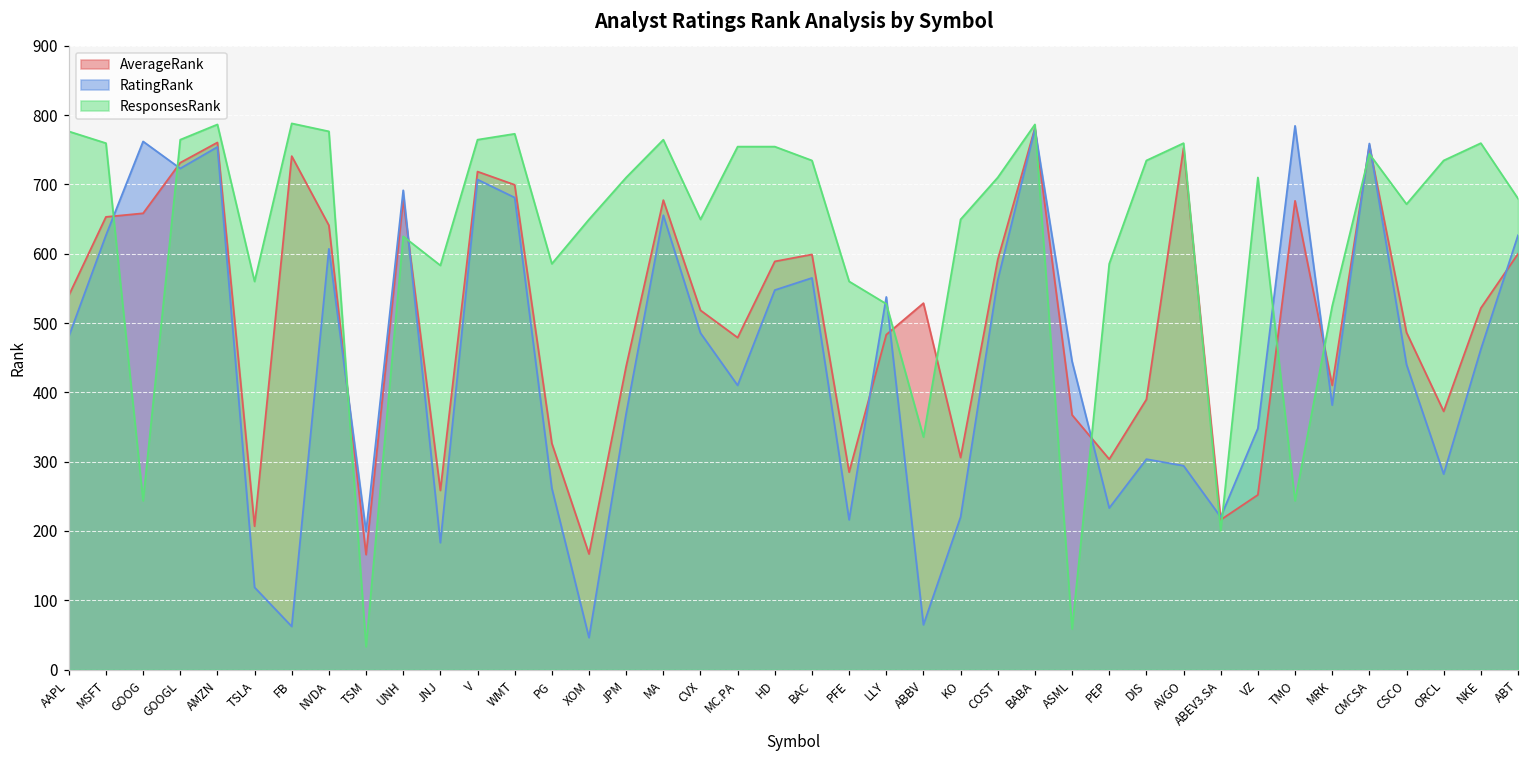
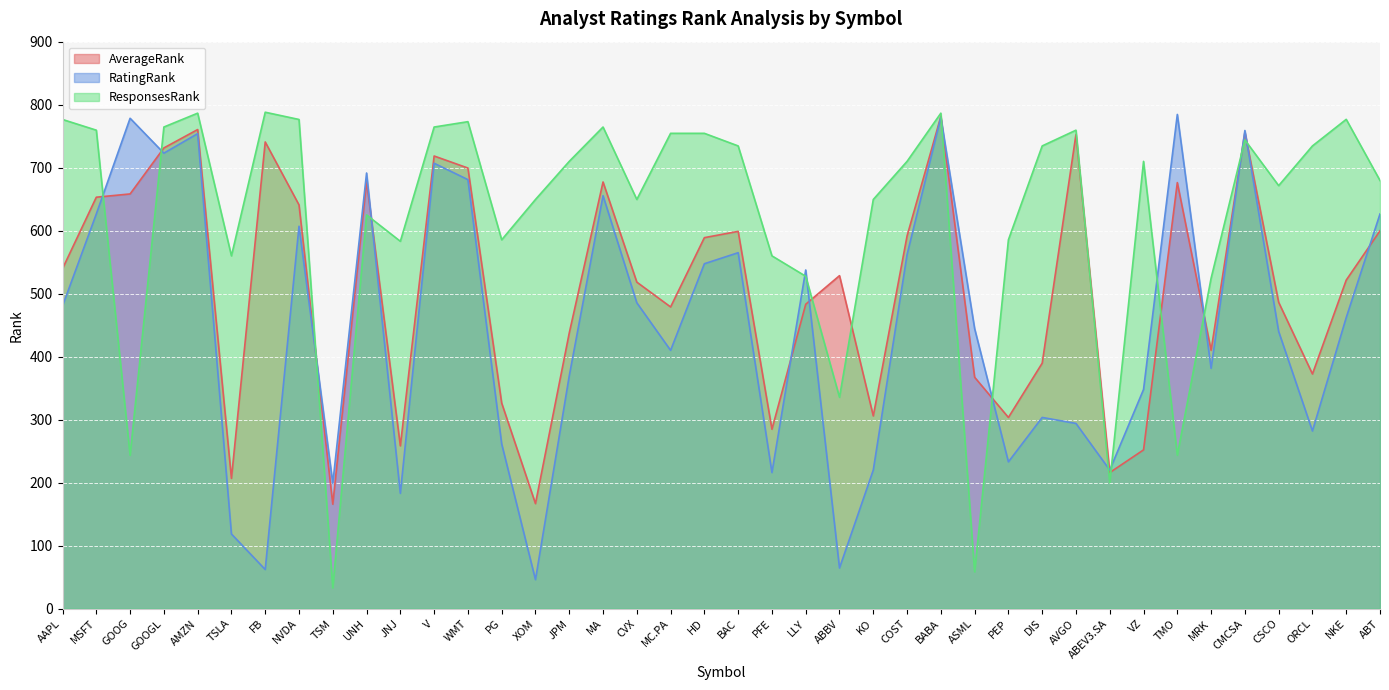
RatingRank, GOOG: 760 -> 780
ResponsesRank, NKE: 760 -> 780
